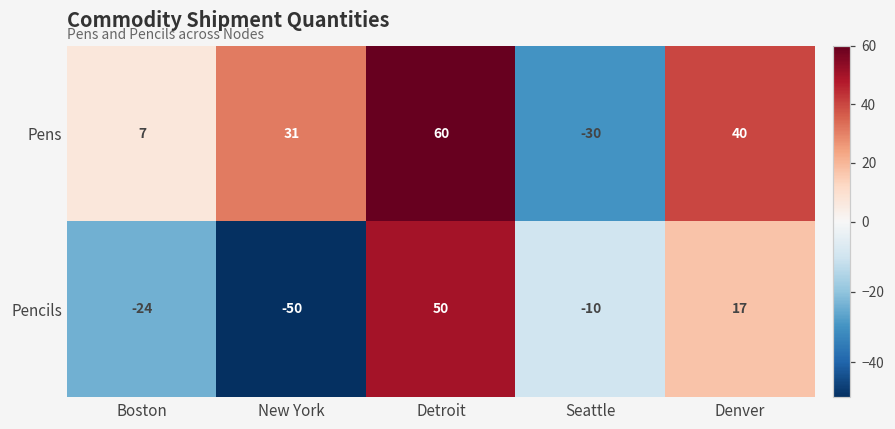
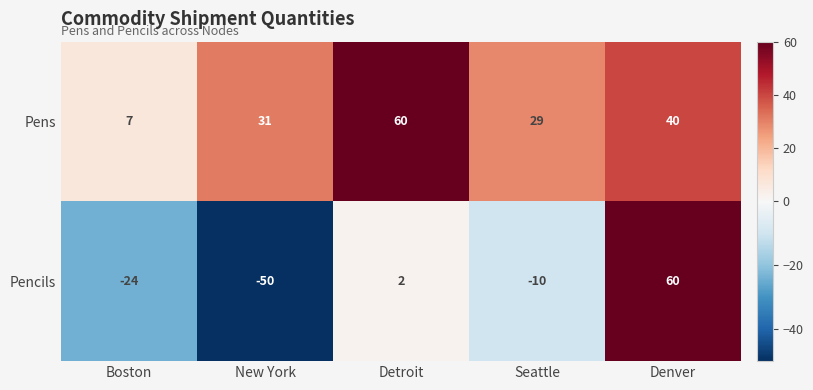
Pens, Seattle: -30 -> 29
Pencils, Detroit: 50 -> 2
Pencils, Denver: 17 -> 60
